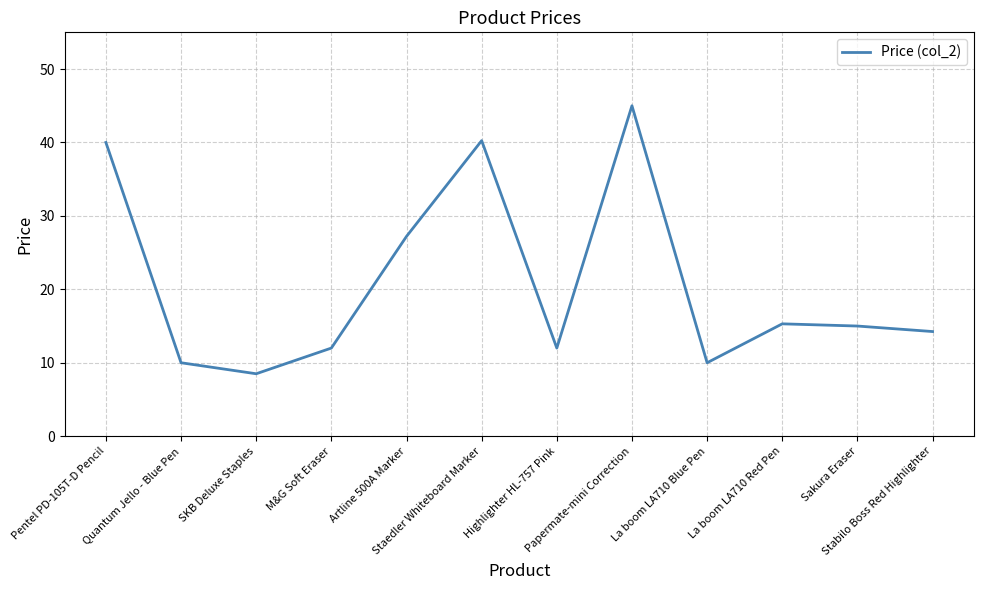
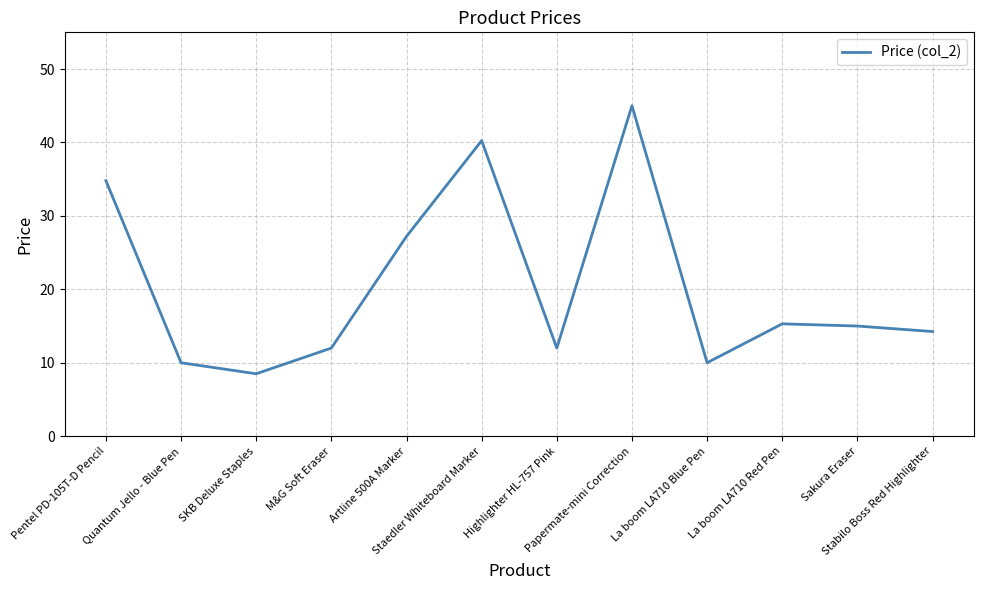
Pentel PD-105T-D Pencil: 40 -> 35
